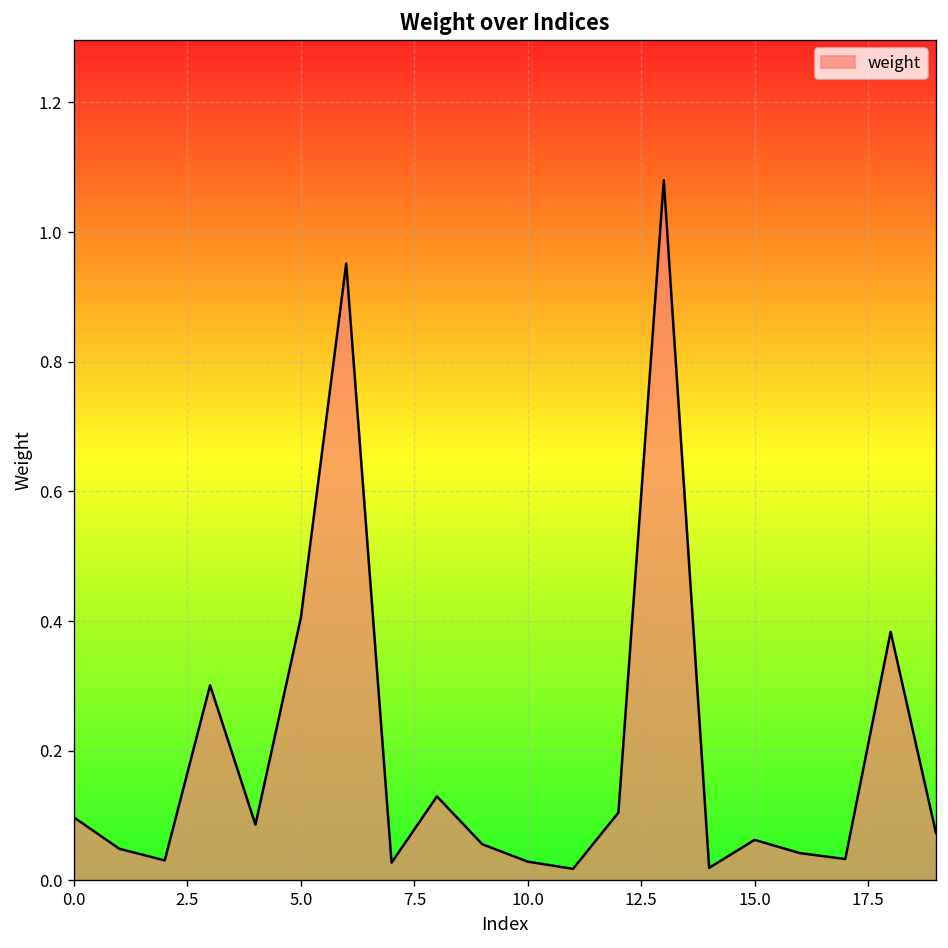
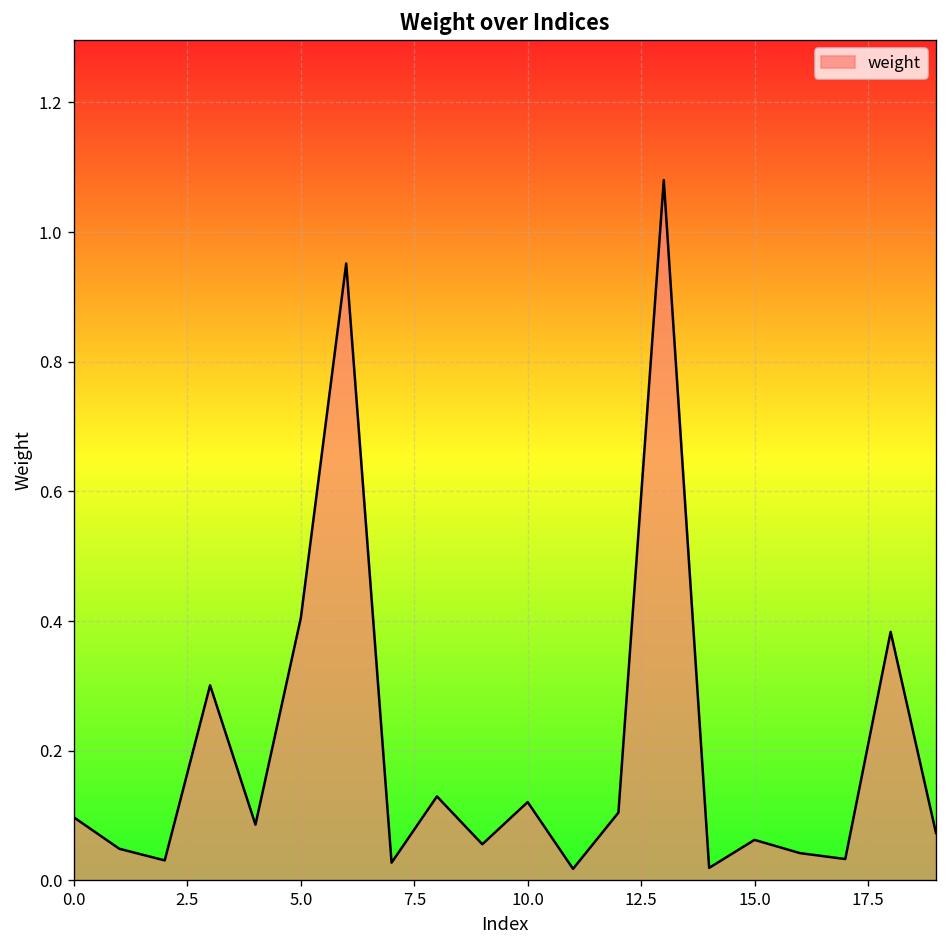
10.0: 0.03 -> 0.12
